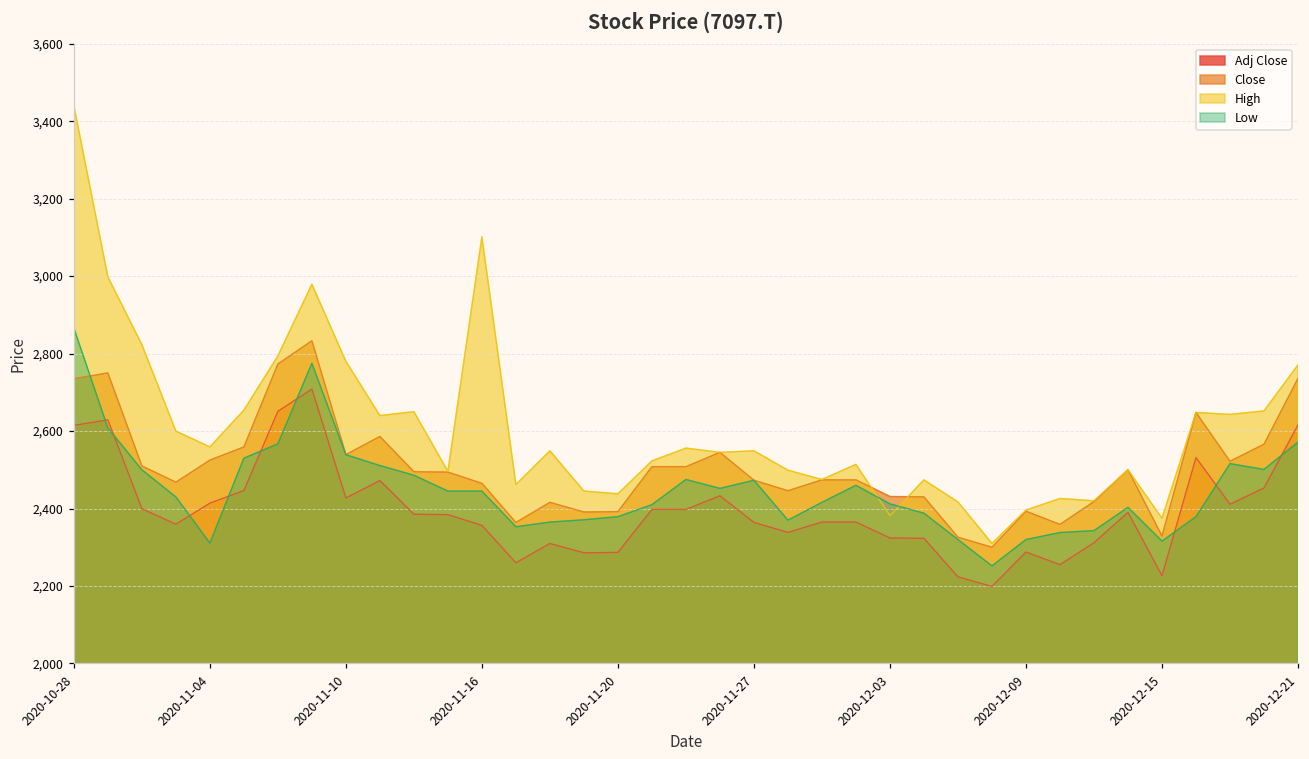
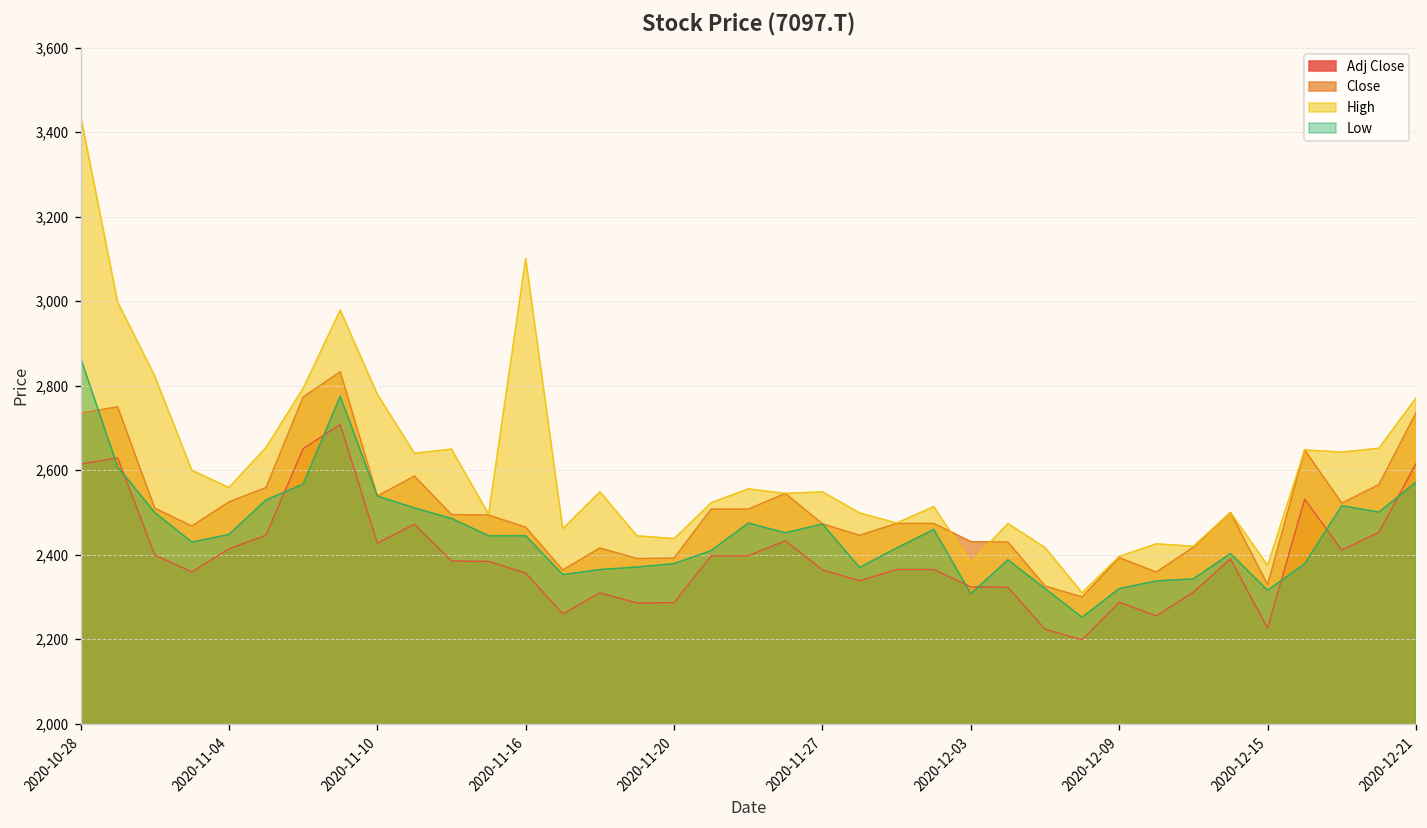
Low, 2020-11-04: 2,310 -> 2,450
Low, 2020-12-03: 2,410 -> 2,310
